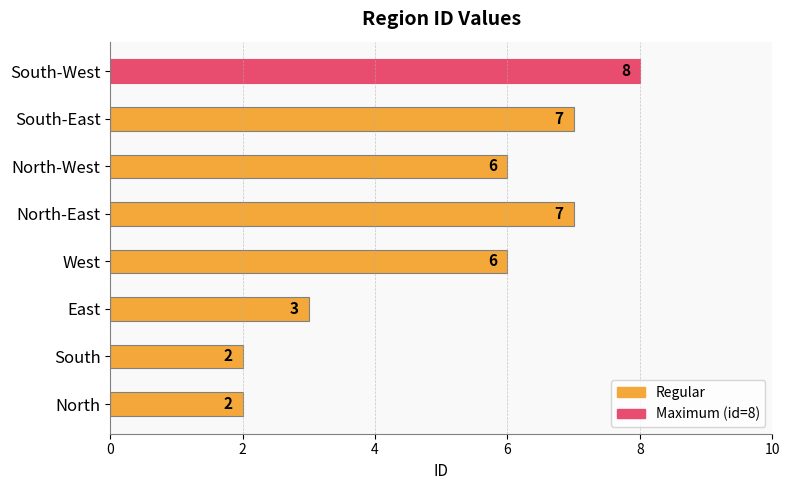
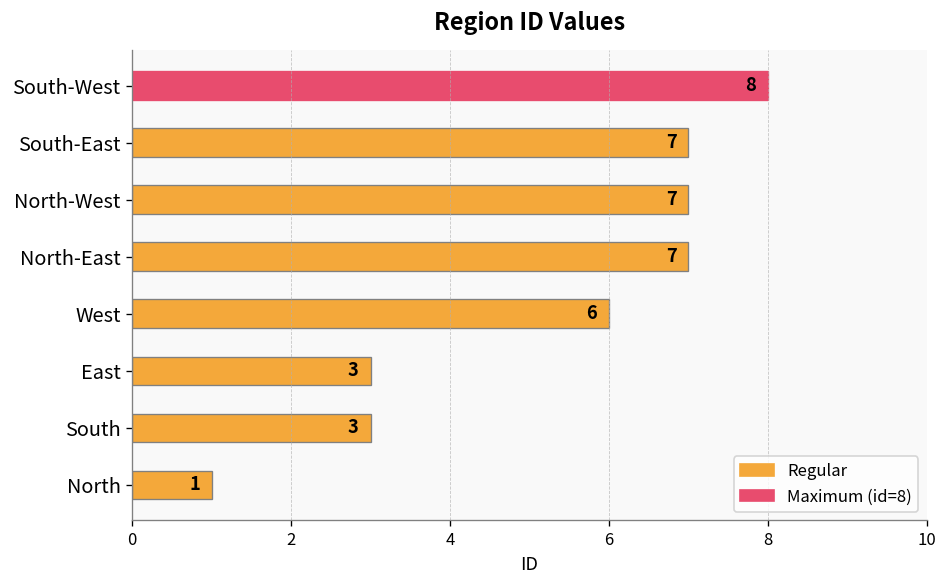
North-West: 6 -> 7
South: 2 -> 3
North: 2 -> 1
